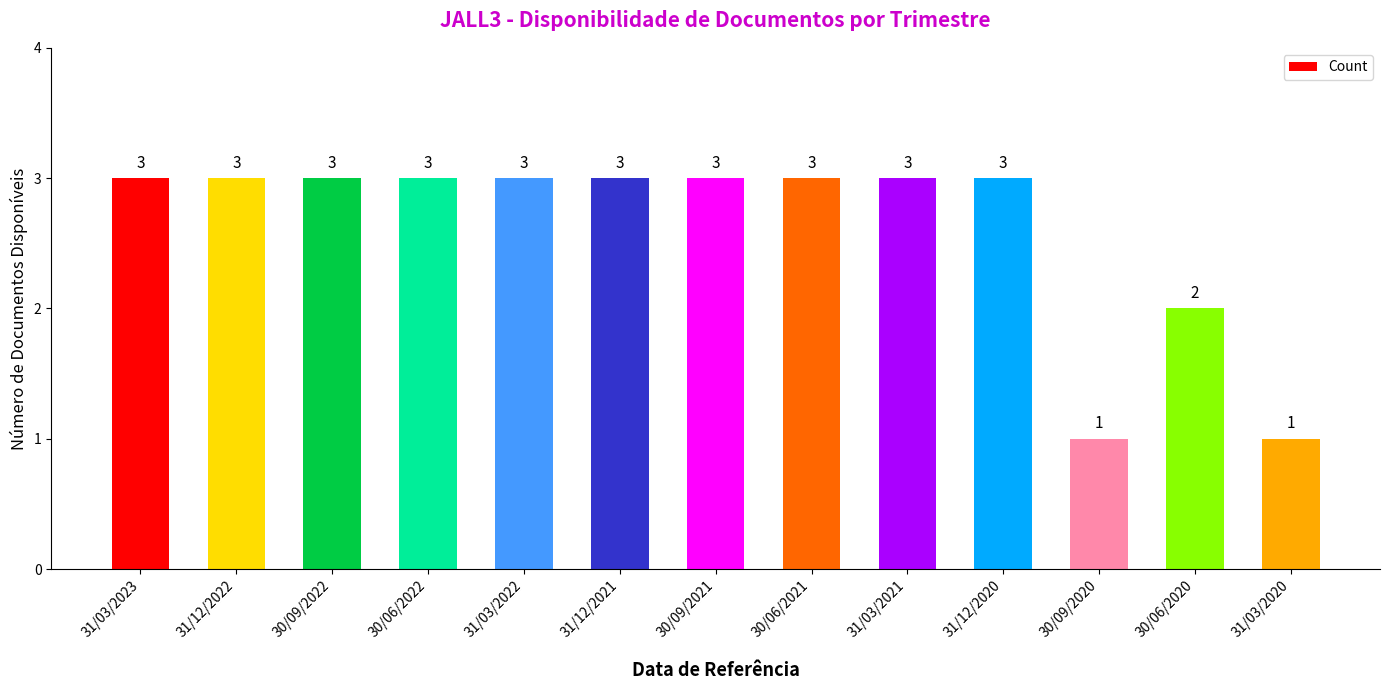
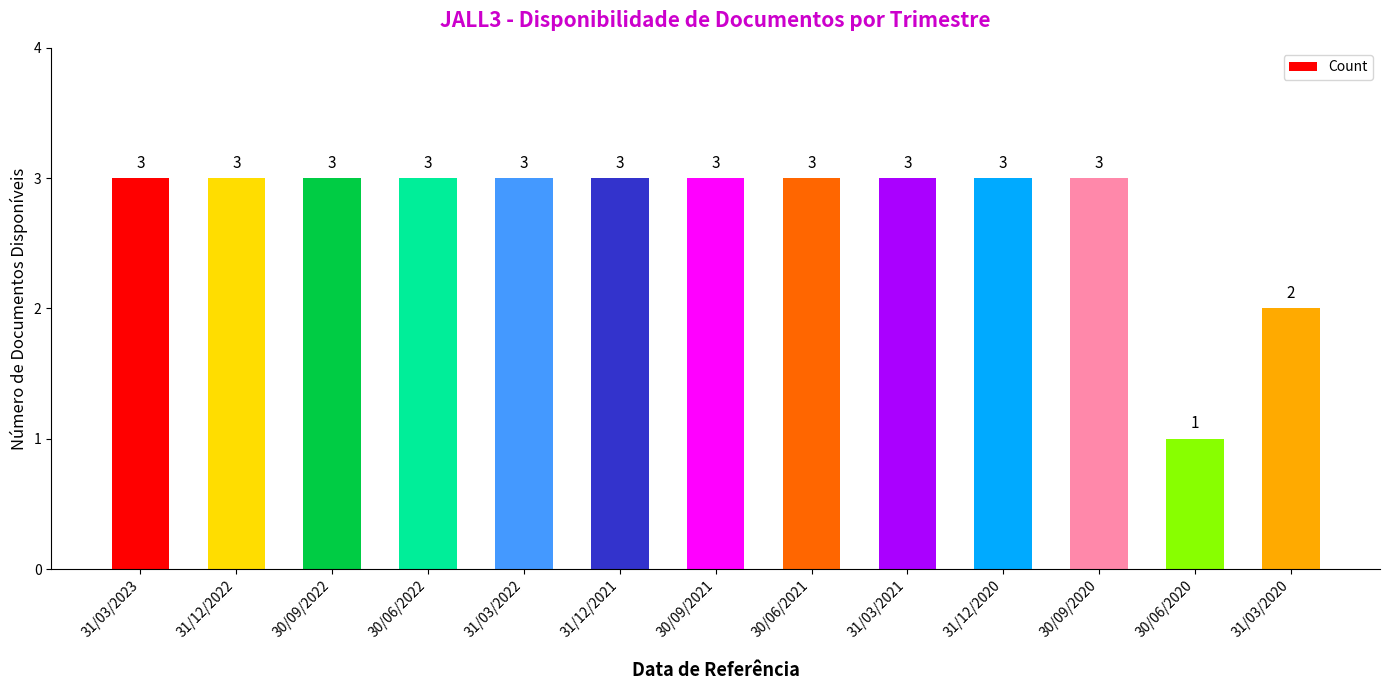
30/09/2020: 1 -> 3
30/06/2020: 2 -> 1
31/03/2020: 1 -> 2
